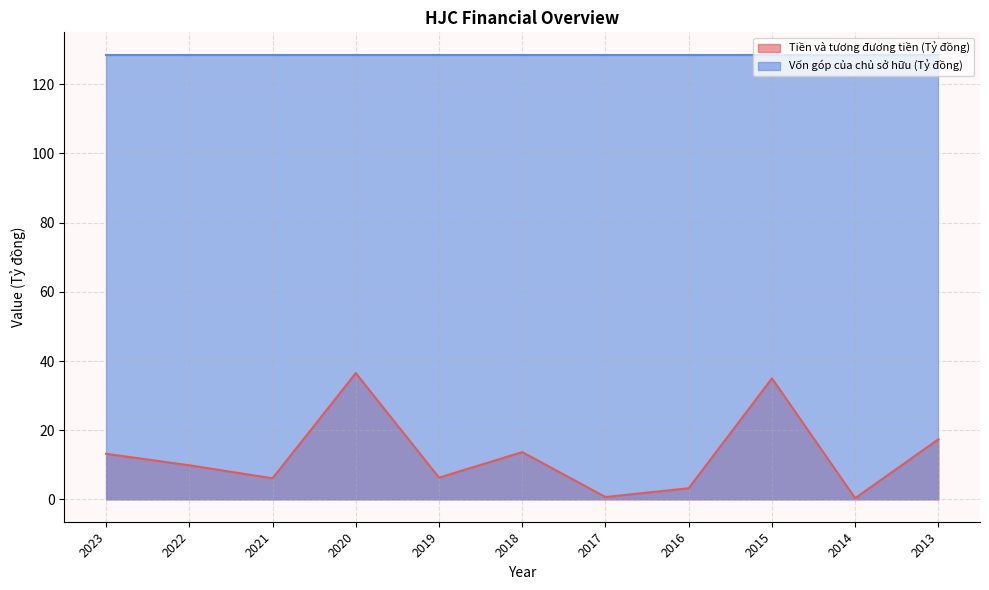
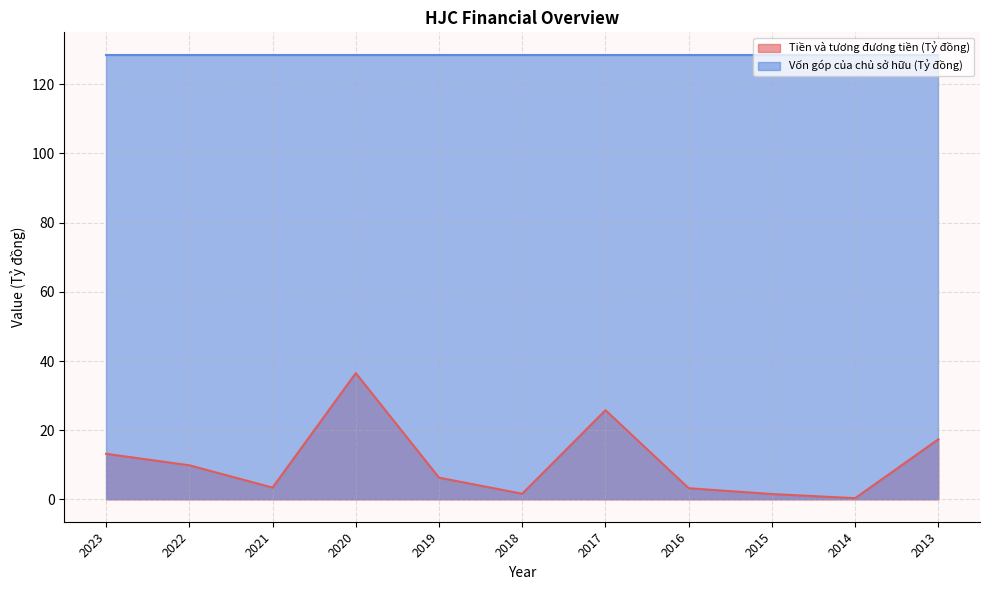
Tiền và tương đương tiền (Tỷ đồng), 2021: 6 -> 3
Tiền và tương đương tiền (Tỷ đồng), 2018: 14 -> 2
Tiền và tương đương tiền (Tỷ đồng), 2017: 1 -> 26
Tiền và tương đương tiền (Tỷ đồng), 2015: 35 -> 2
